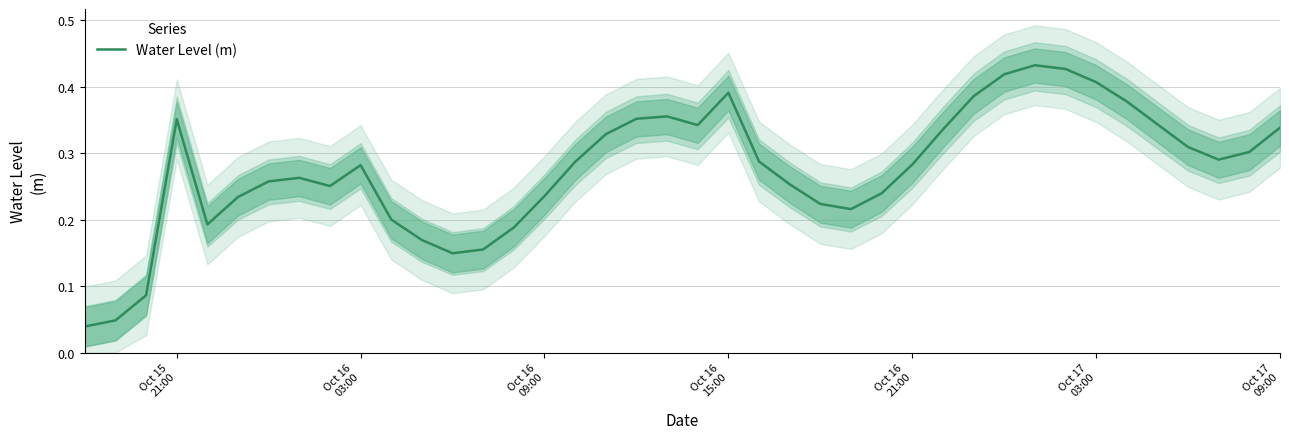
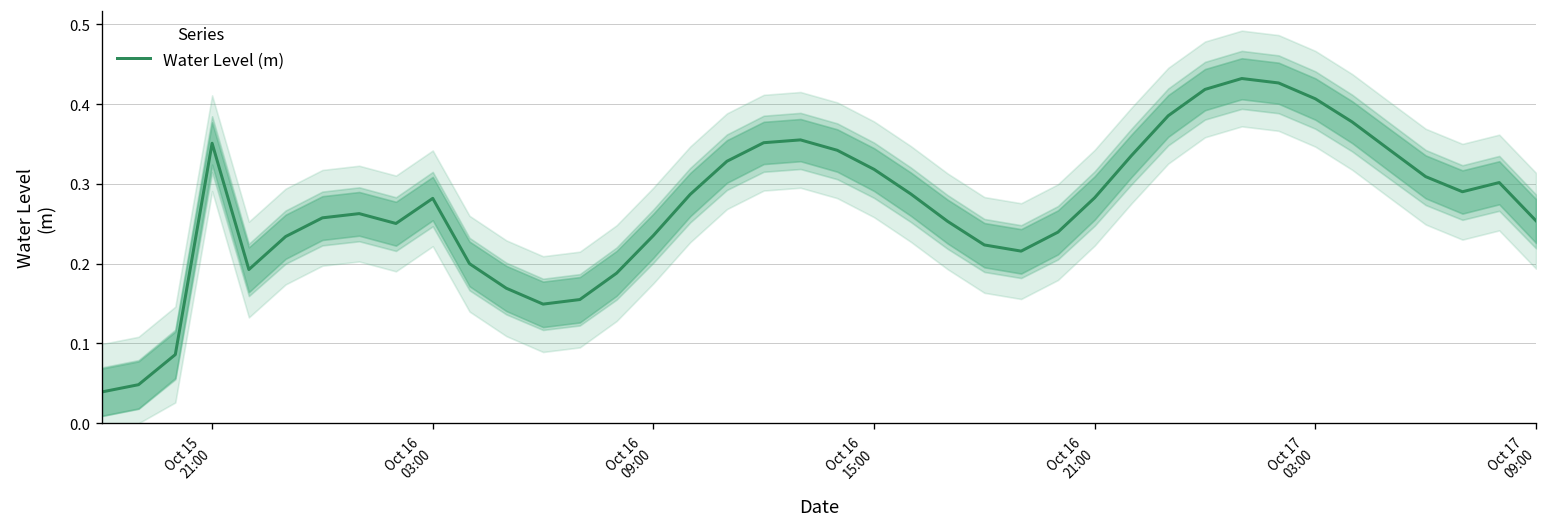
Water Level (m), Oct 16 15:00: 0.39 -> 0.32
Water Level (m), Oct 17 09:00: 0.34 -> 0.25
